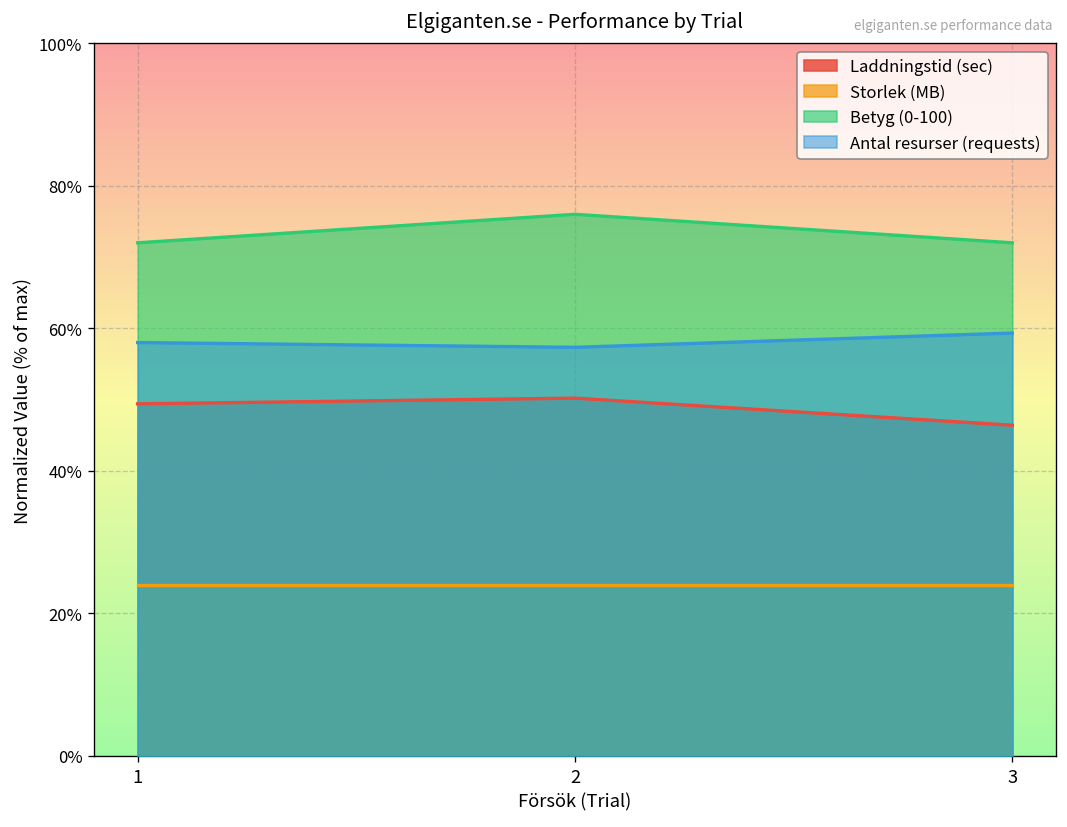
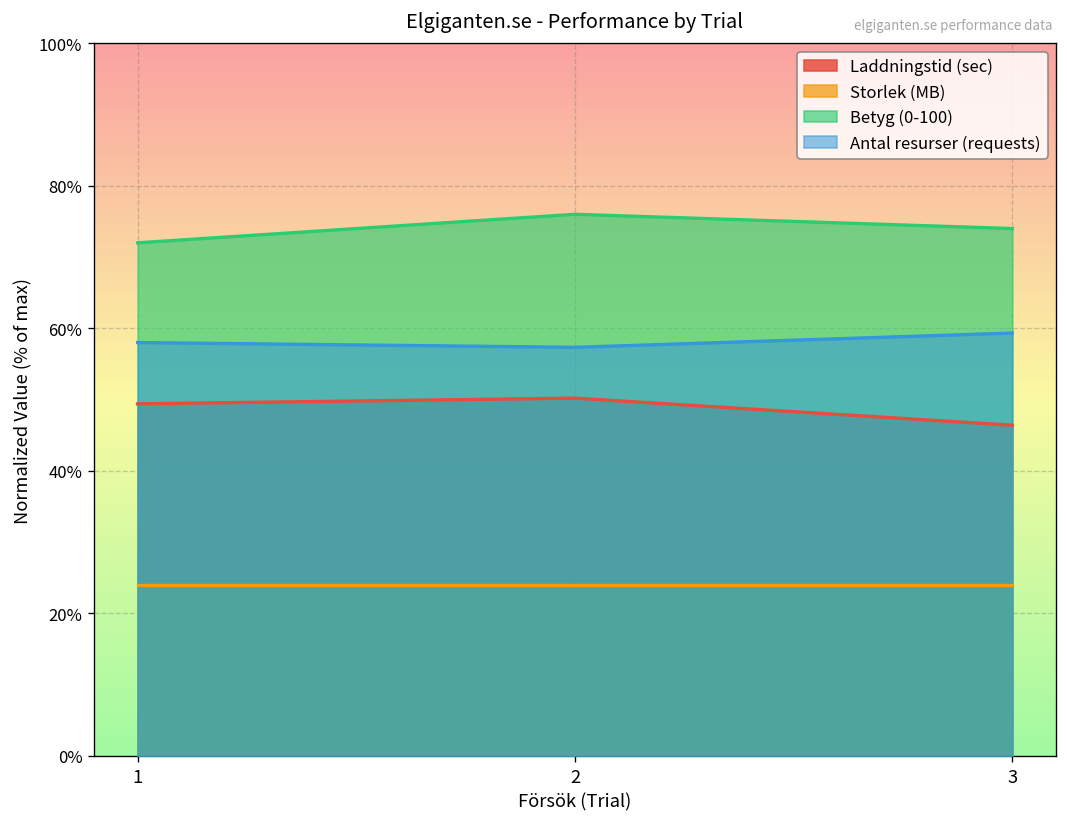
Betyg (0-100), 3: 72% -> 74%
